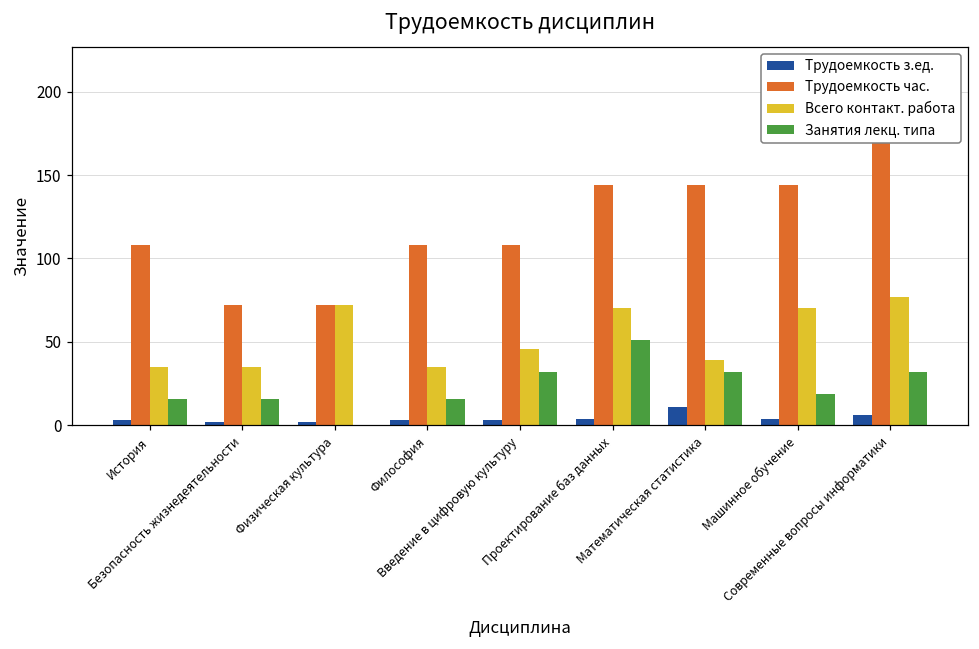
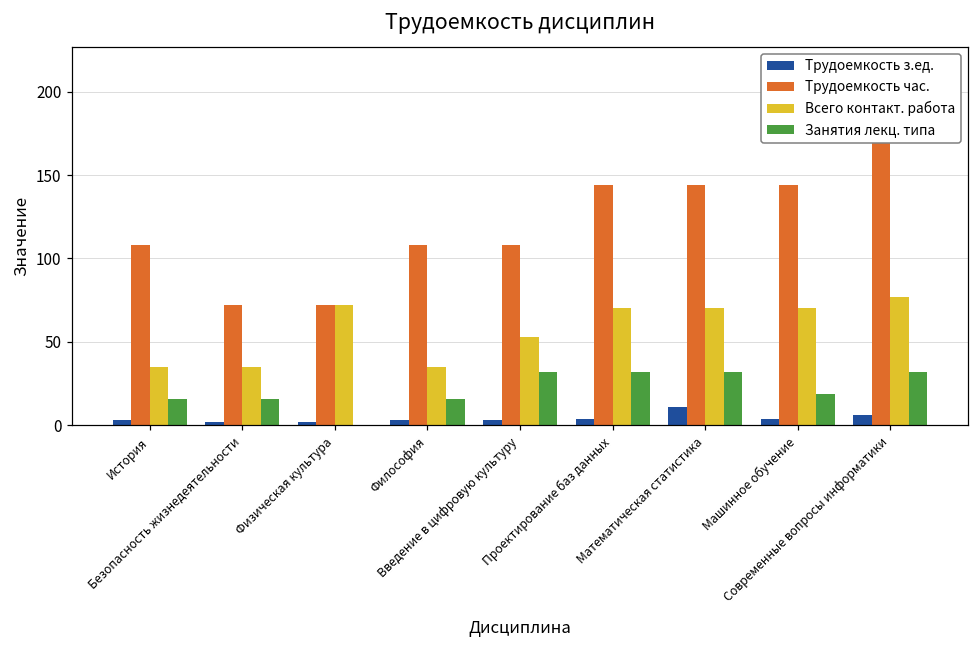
Всего контакт. работа, Введение в цифровую культуру: 46 -> 53
Занятия лекц. типа, Проектирование баз данных: 51 -> 32
Всего контакт. работа, Математическая статистика: 39 -> 70
